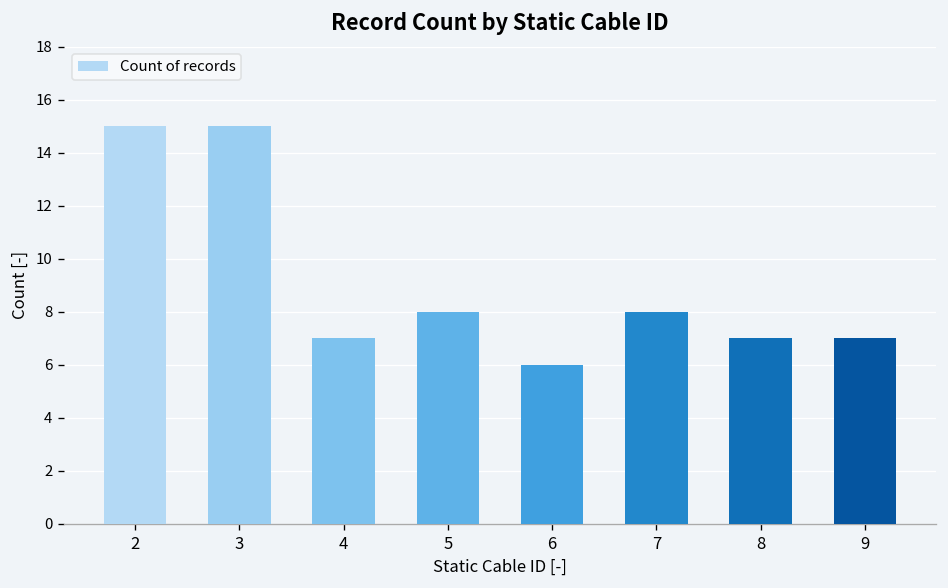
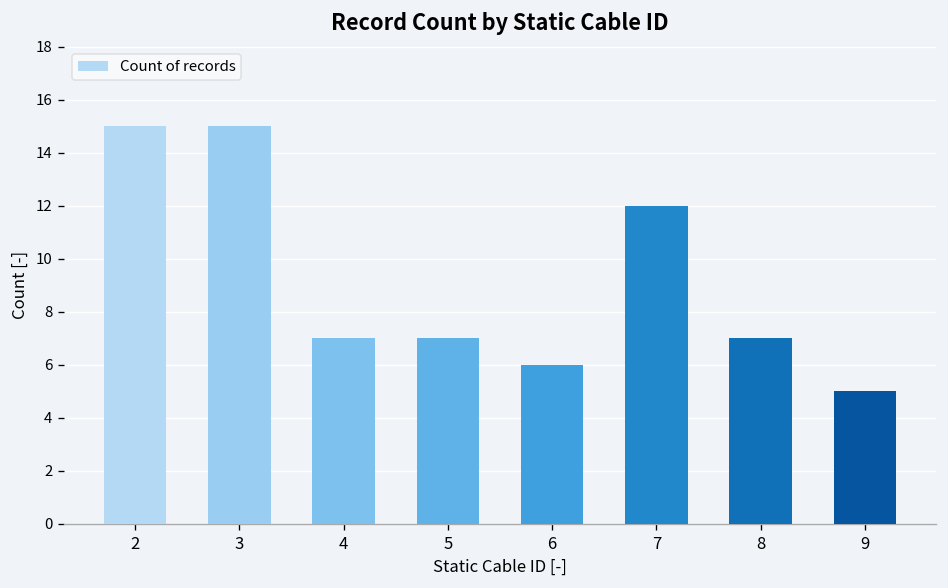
5: 8 -> 7
7: 8 -> 12
9: 7 -> 5
